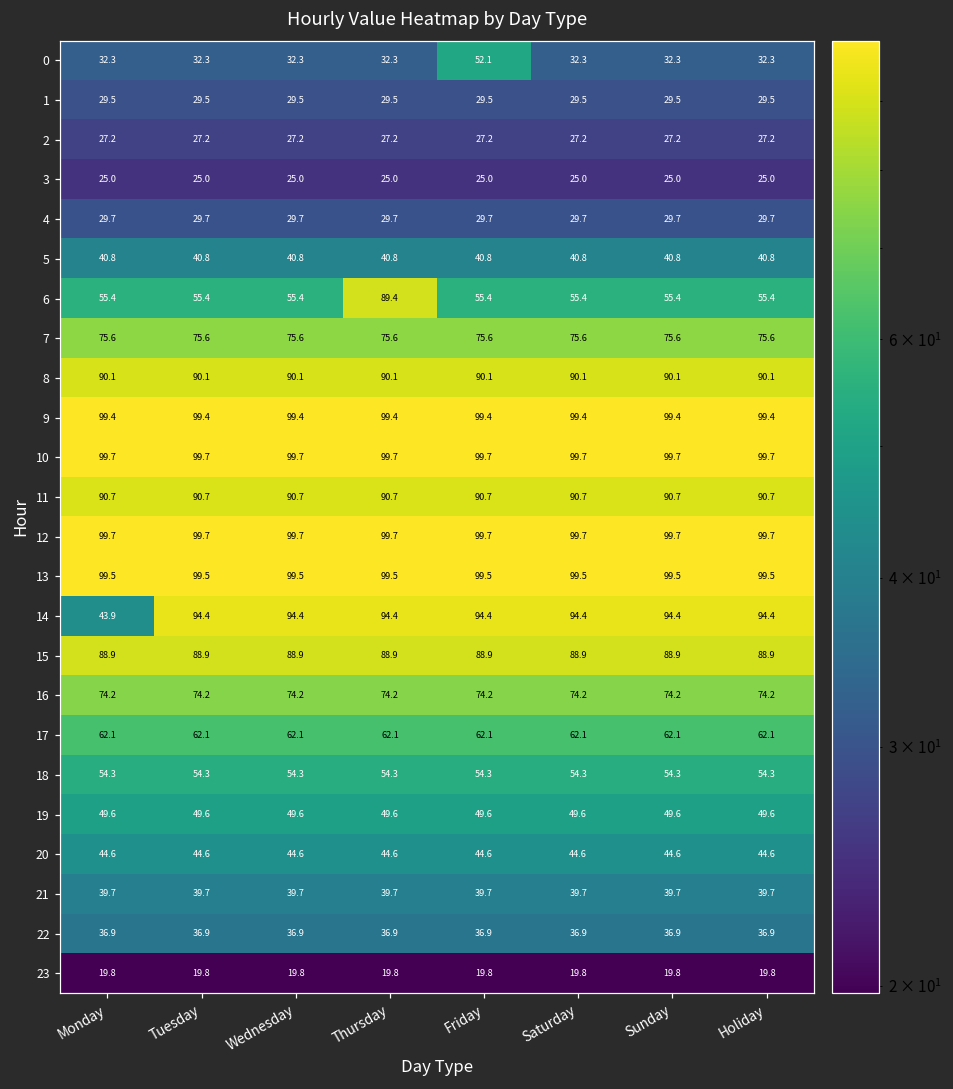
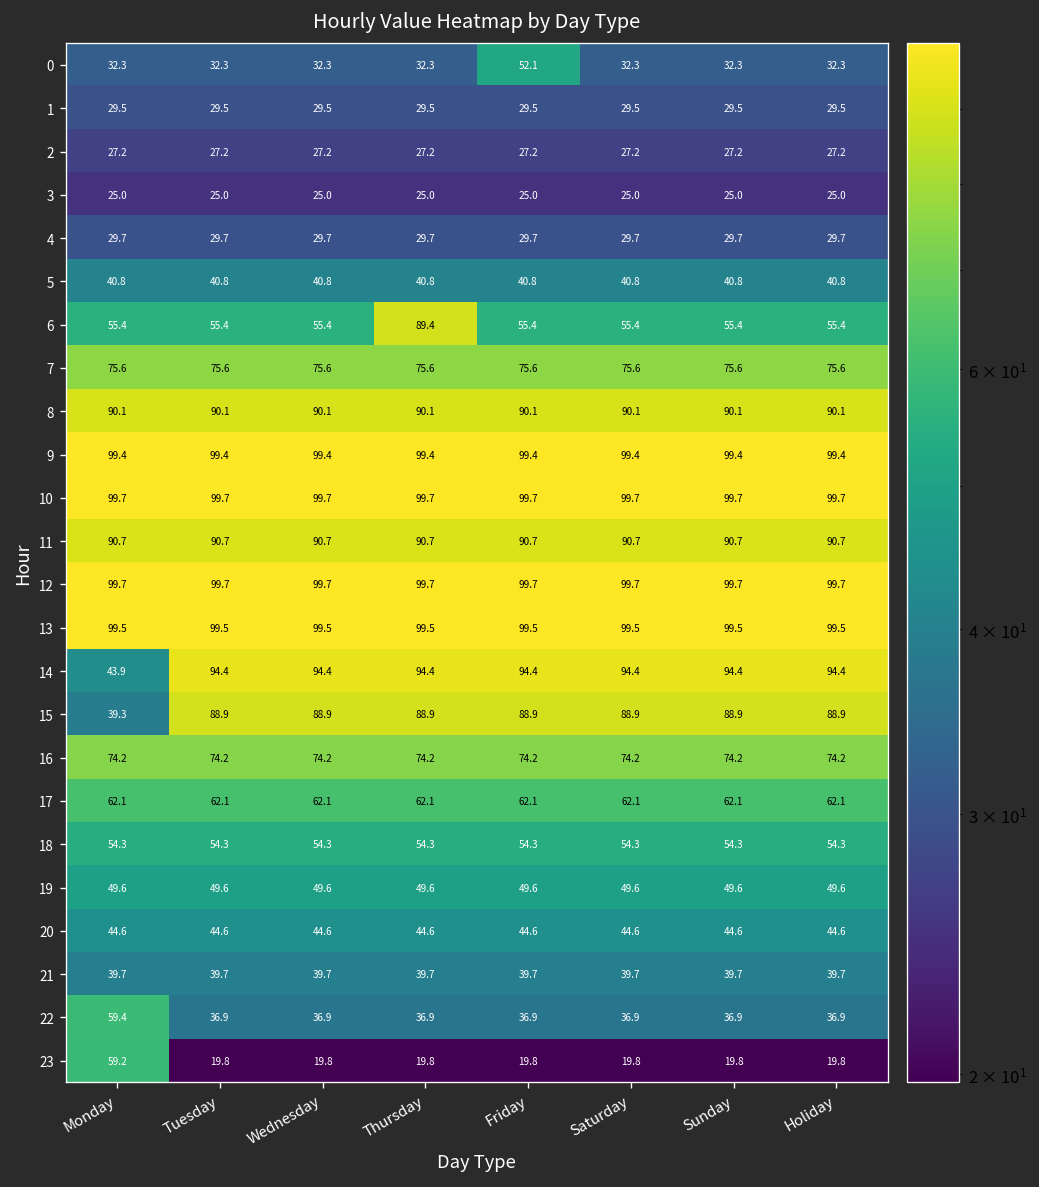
15, Monday: 88.9 -> 39.3
22, Monday: 36.9 -> 59.4
23, Monday: 19.8 -> 59.2
